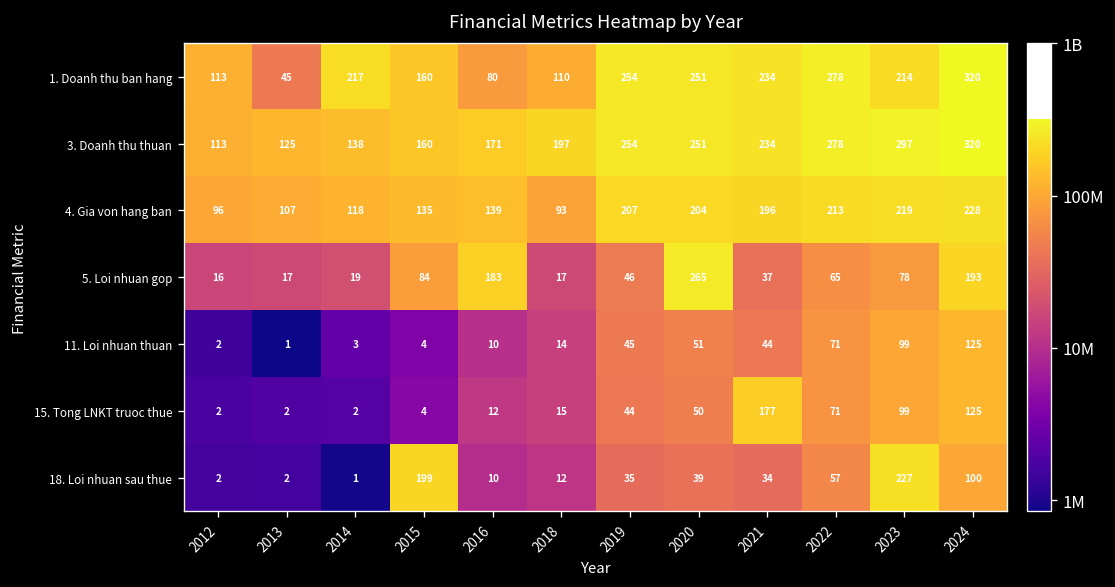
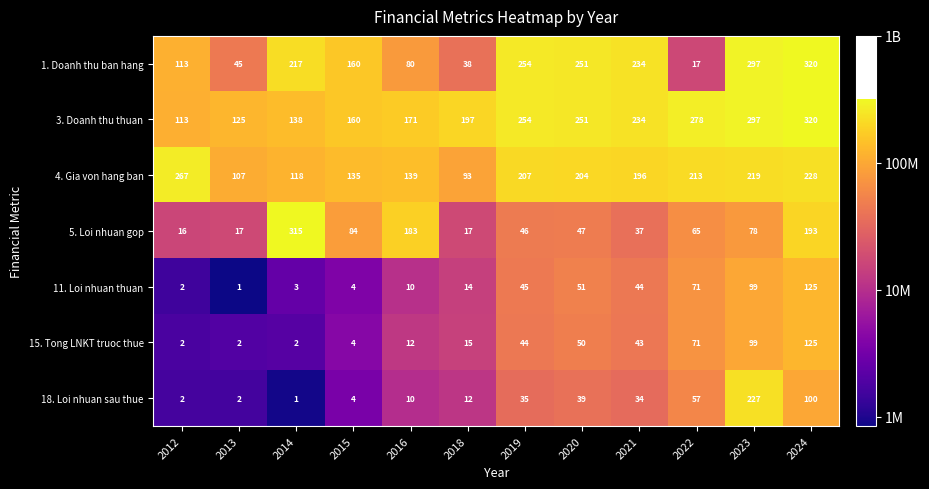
1. Doanh thu ban hang, 2018: 110 -> 38
1. Doanh thu ban hang, 2022: 278 -> 17
1. Doanh thu ban hang, 2023: 214 -> 297
4. Gia von hang ban, 2012: 96 -> 267
5. Loi nhuan gop, 2014: 19 -> 315
5. Loi nhuan gop, 2020: 265 -> 47
15. Tong LNKT truoc thue, 2021: 177 -> 43
18. Loi nhuan sau thue, 2015: 199 -> 4
